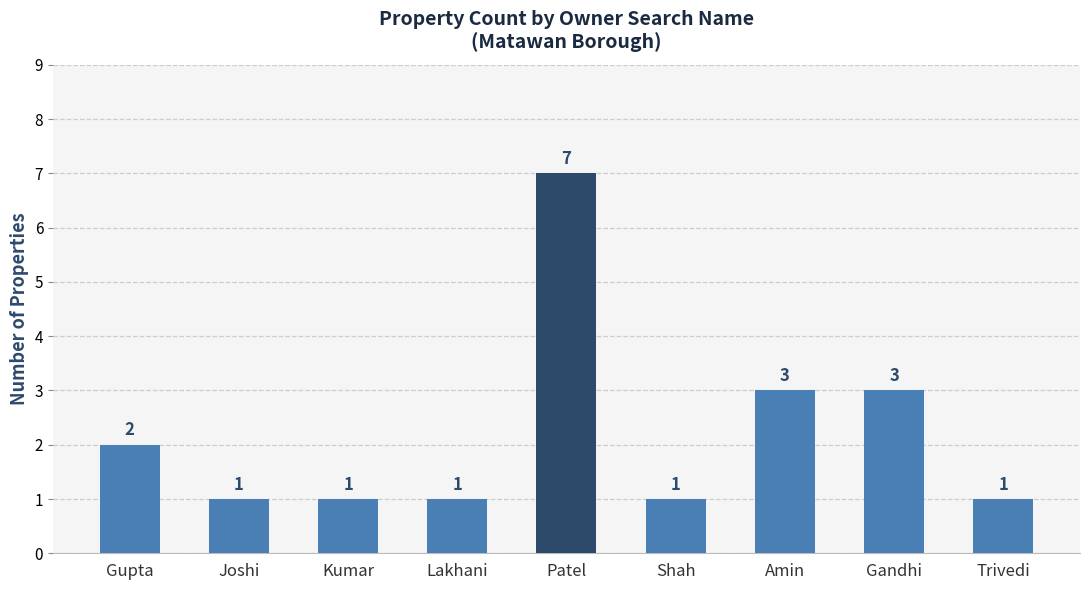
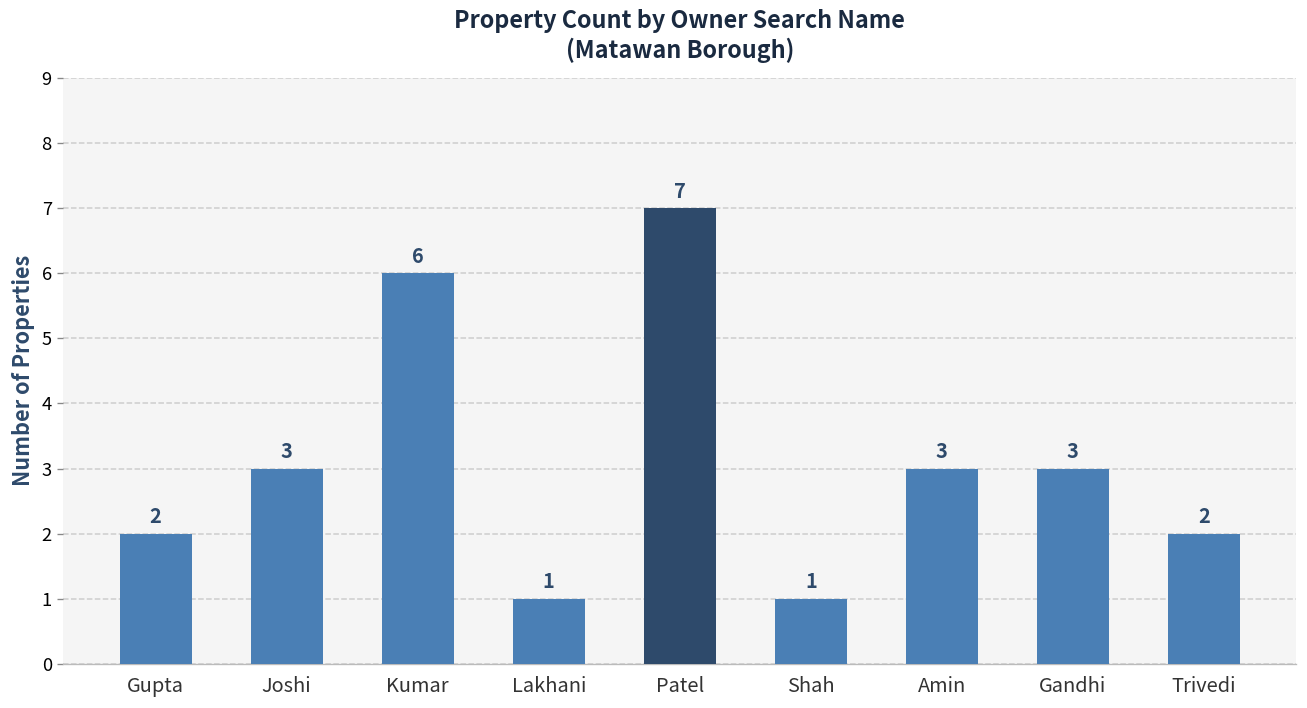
Joshi: 1 -> 3
Kumar: 1 -> 6
Trivedi: 1 -> 2
